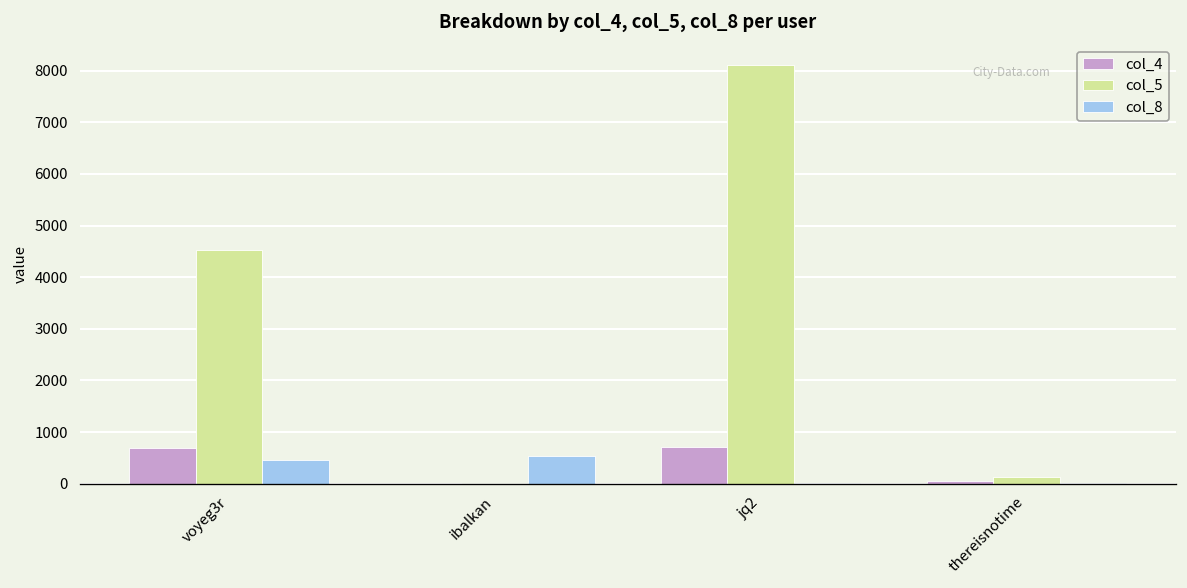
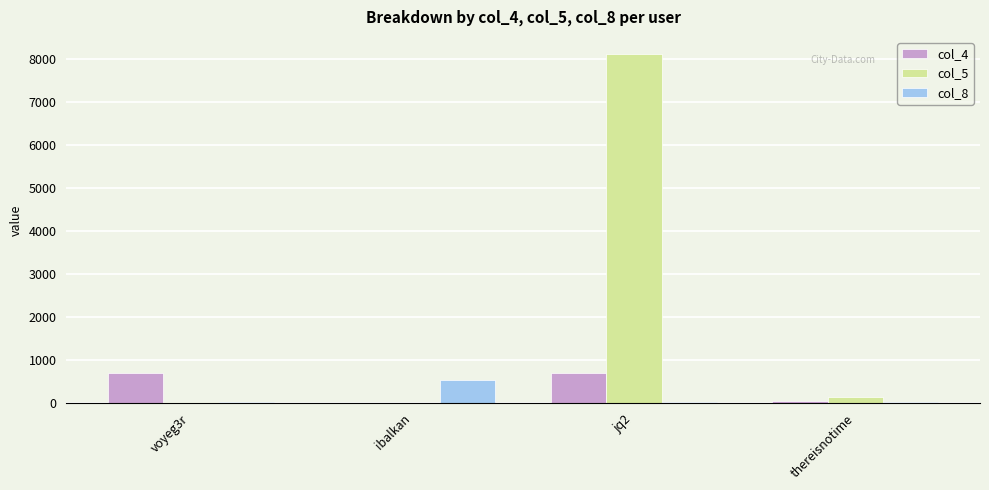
col_5, voyeg3r: 4500 -> 0
col_8, voyeg3r: 500 -> 0
